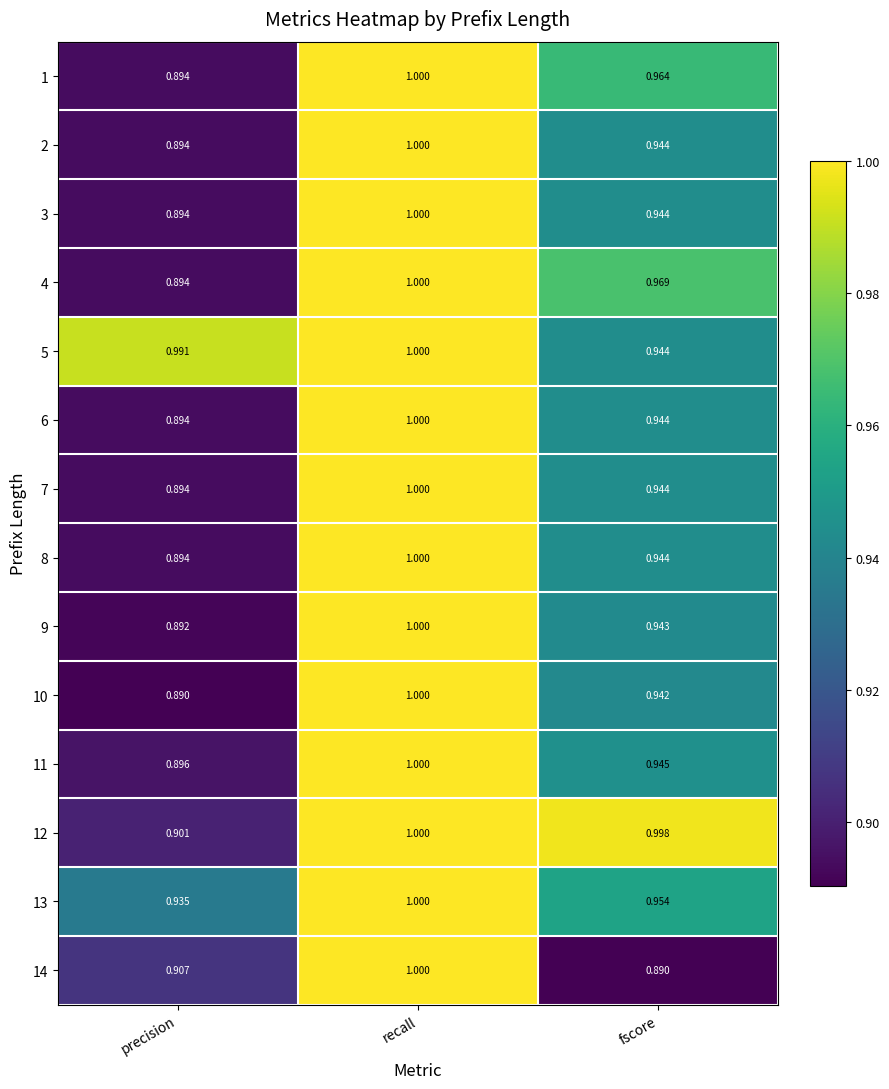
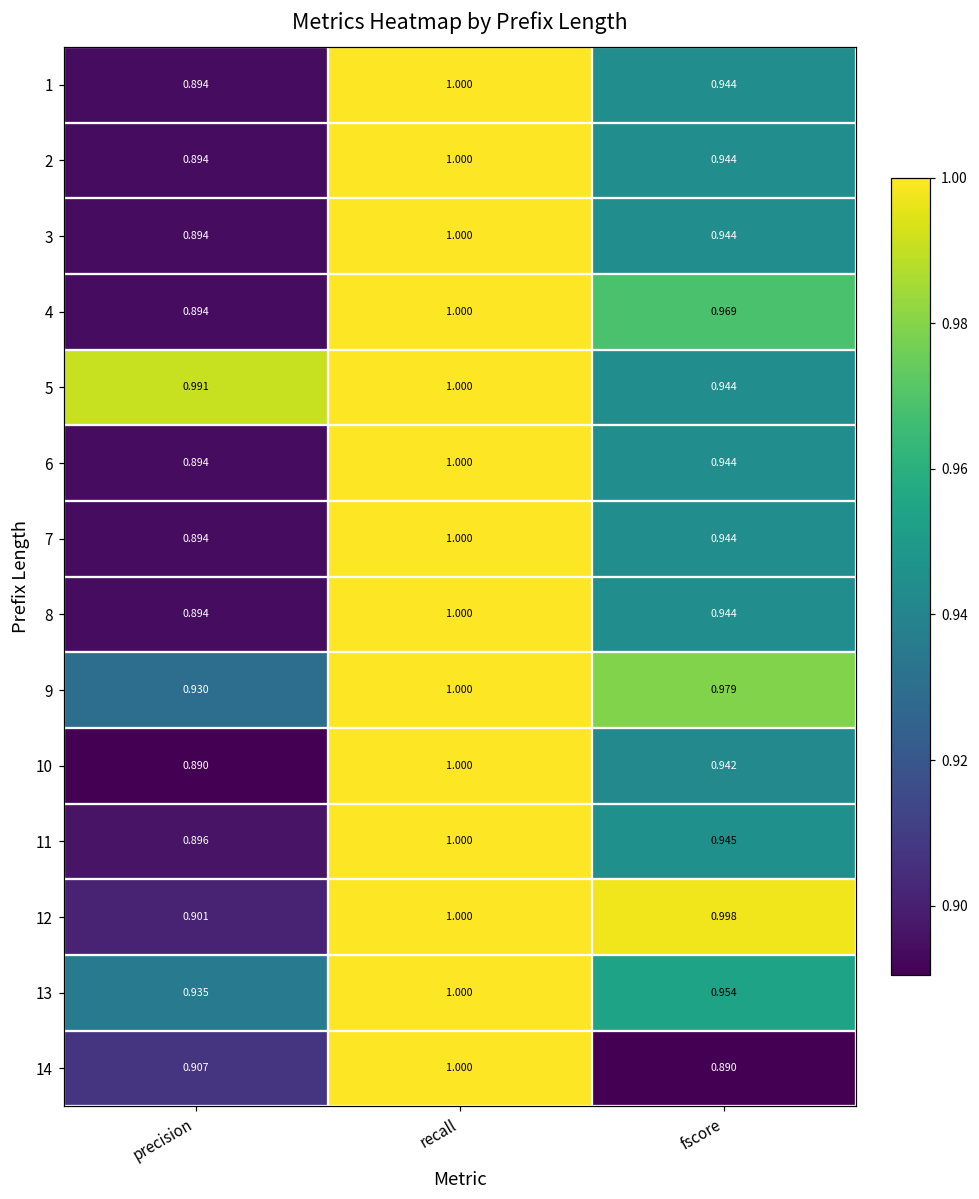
1, fscore: 0.964 -> 0.944
9, precision: 0.892 -> 0.930
9, fscore: 0.943 -> 0.979
